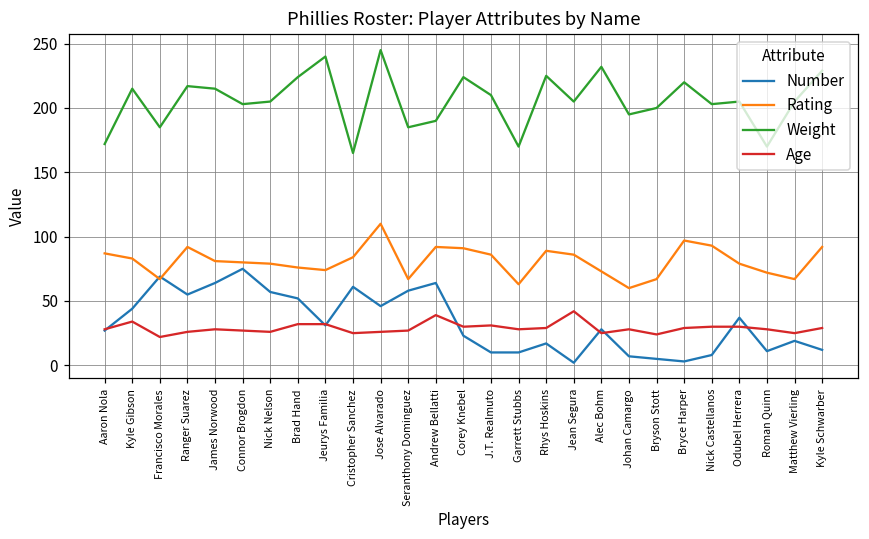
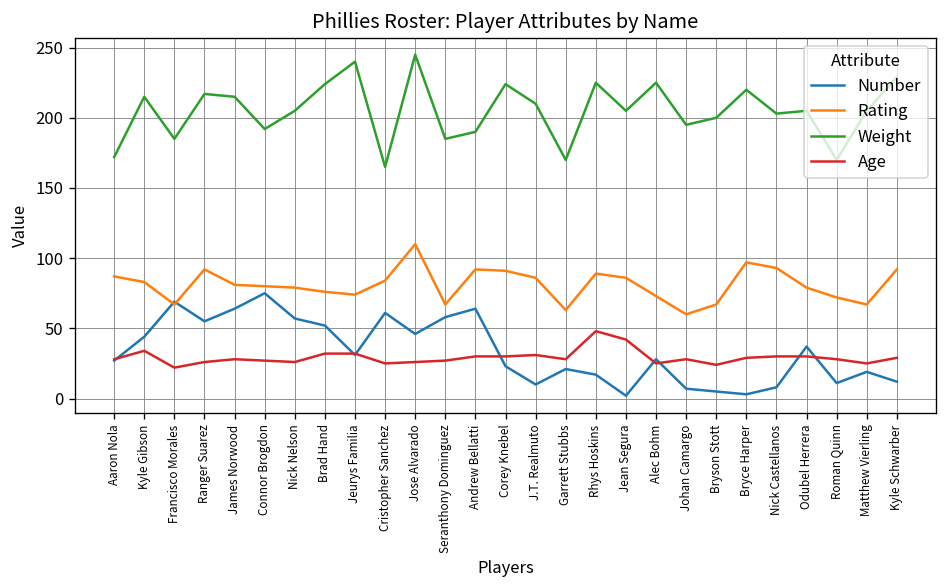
Weight, Connor Brogdon: 203 -> 192
Age, Andrew Bellatti: 39 -> 30
Number, Garrett Stubbs: 10 -> 21
Age, Rhys Hoskins: 29 -> 48
Weight, Alec Bohm: 232 -> 225
